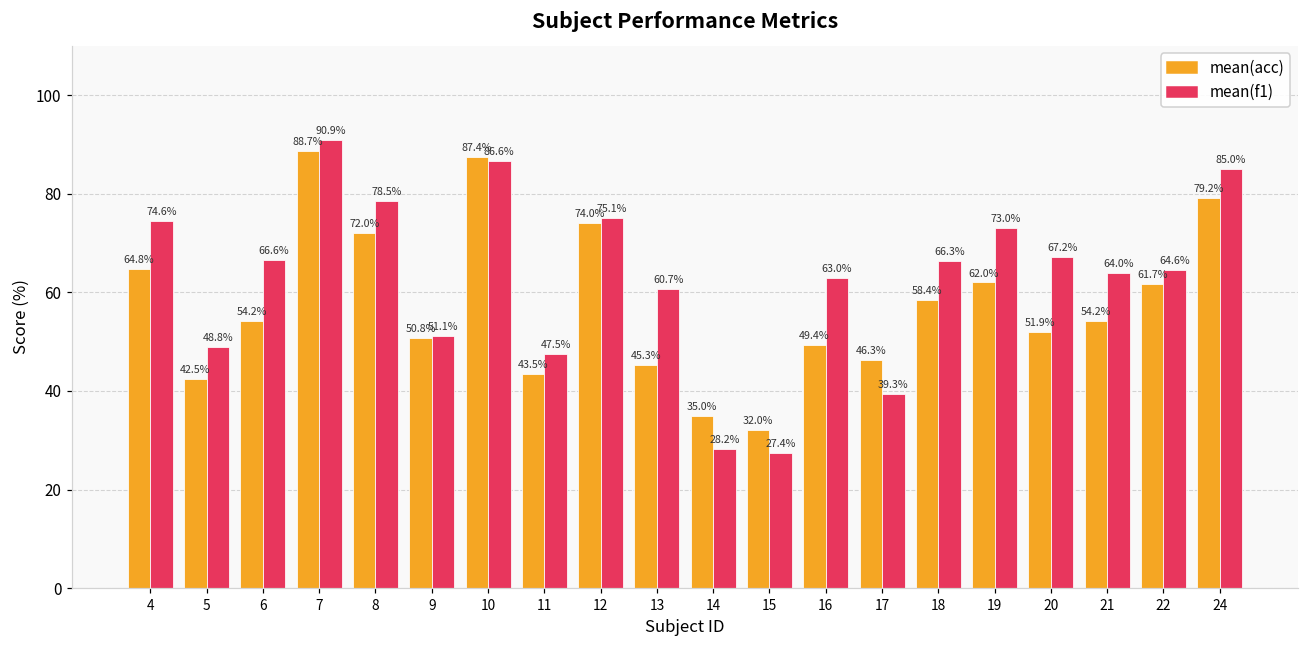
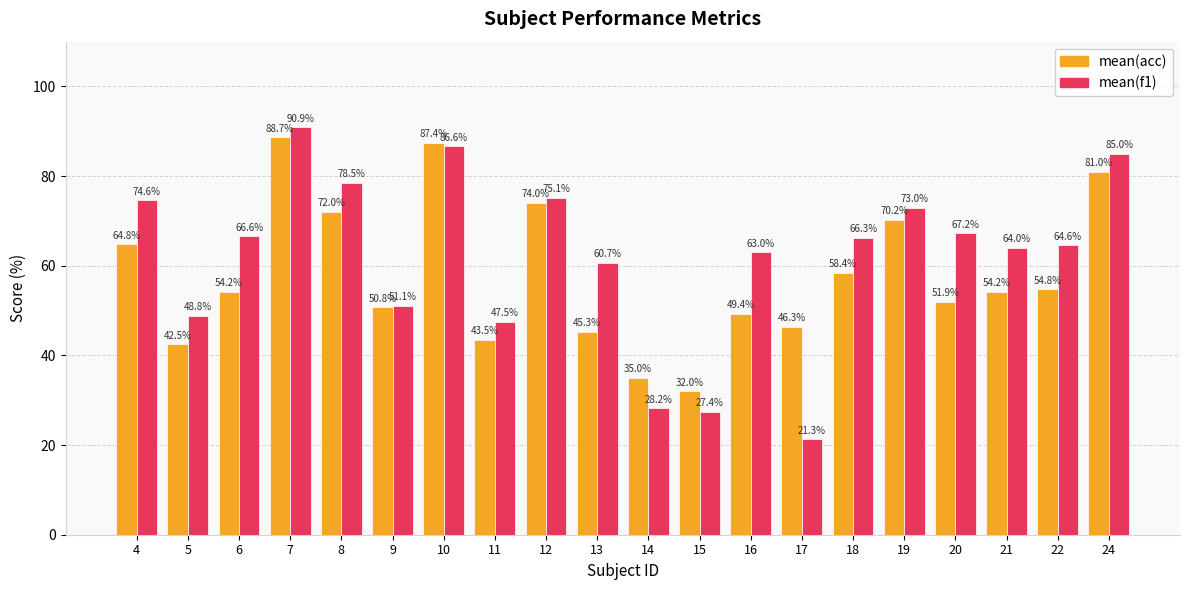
mean(f1), 17: 39.3% -> 21.3%
mean(acc), 19: 62.0% -> 70.2%
mean(acc), 22: 61.7% -> 54.8%
mean(acc), 24: 79.2% -> 81.0%
